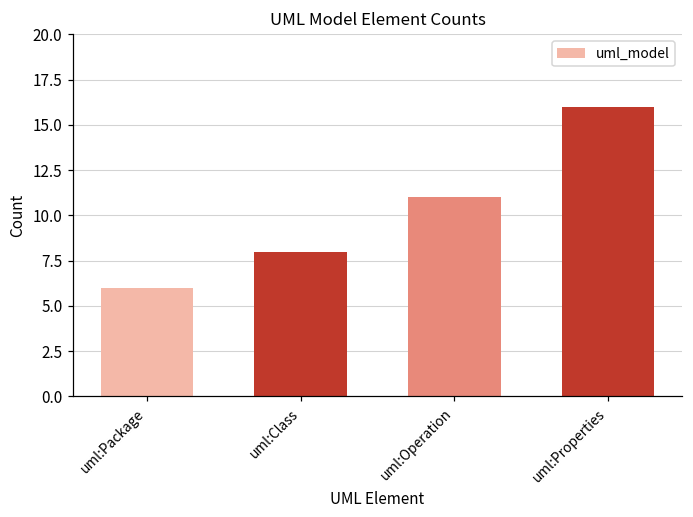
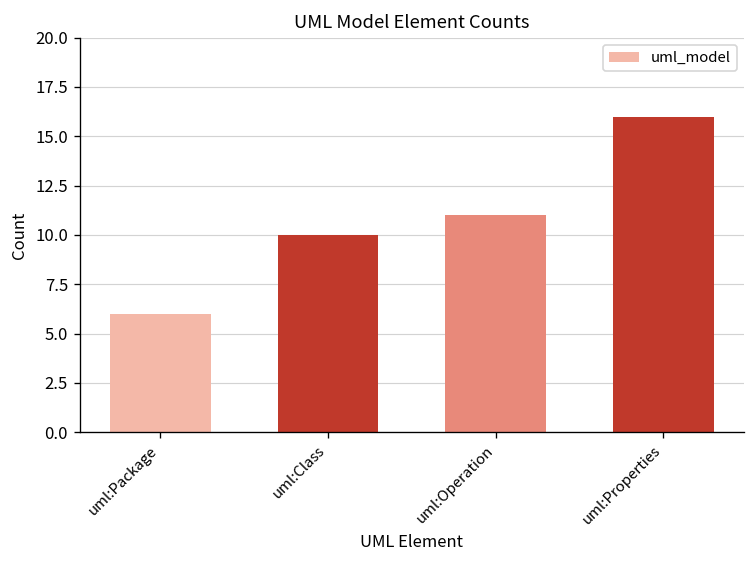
uml:Class: 8 -> 10
